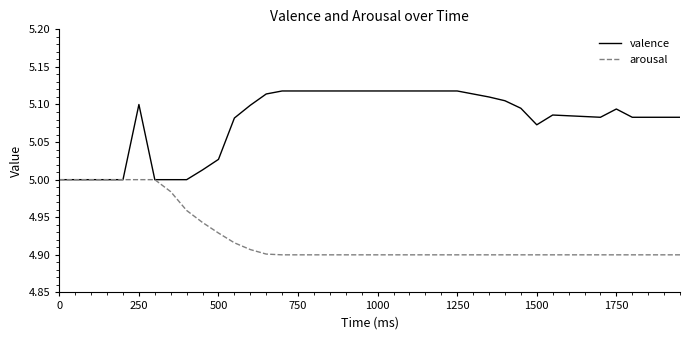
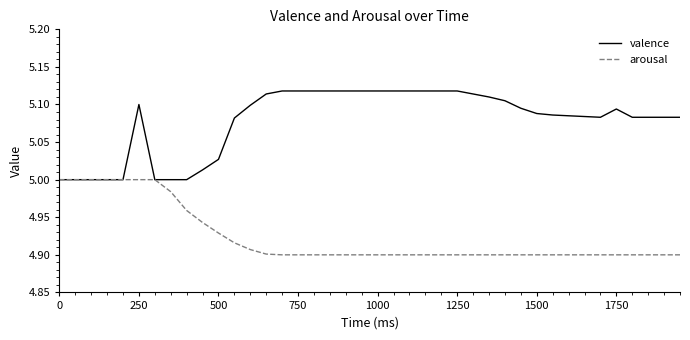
valence, 1500: 5.07 -> 5.09
